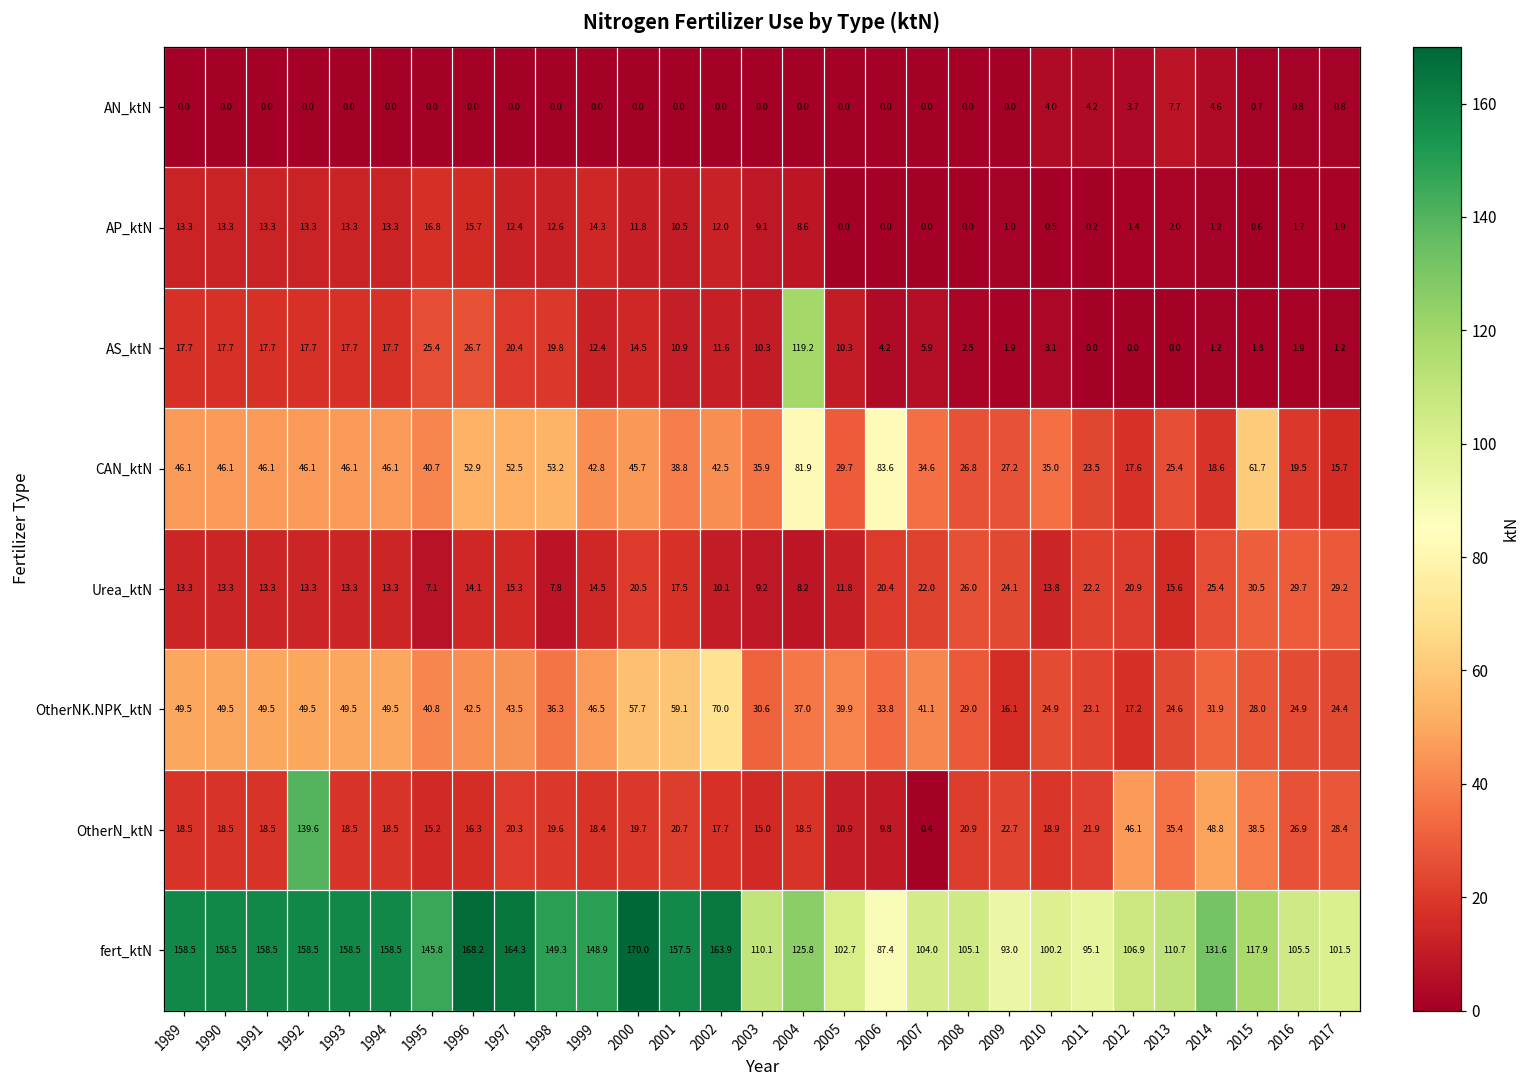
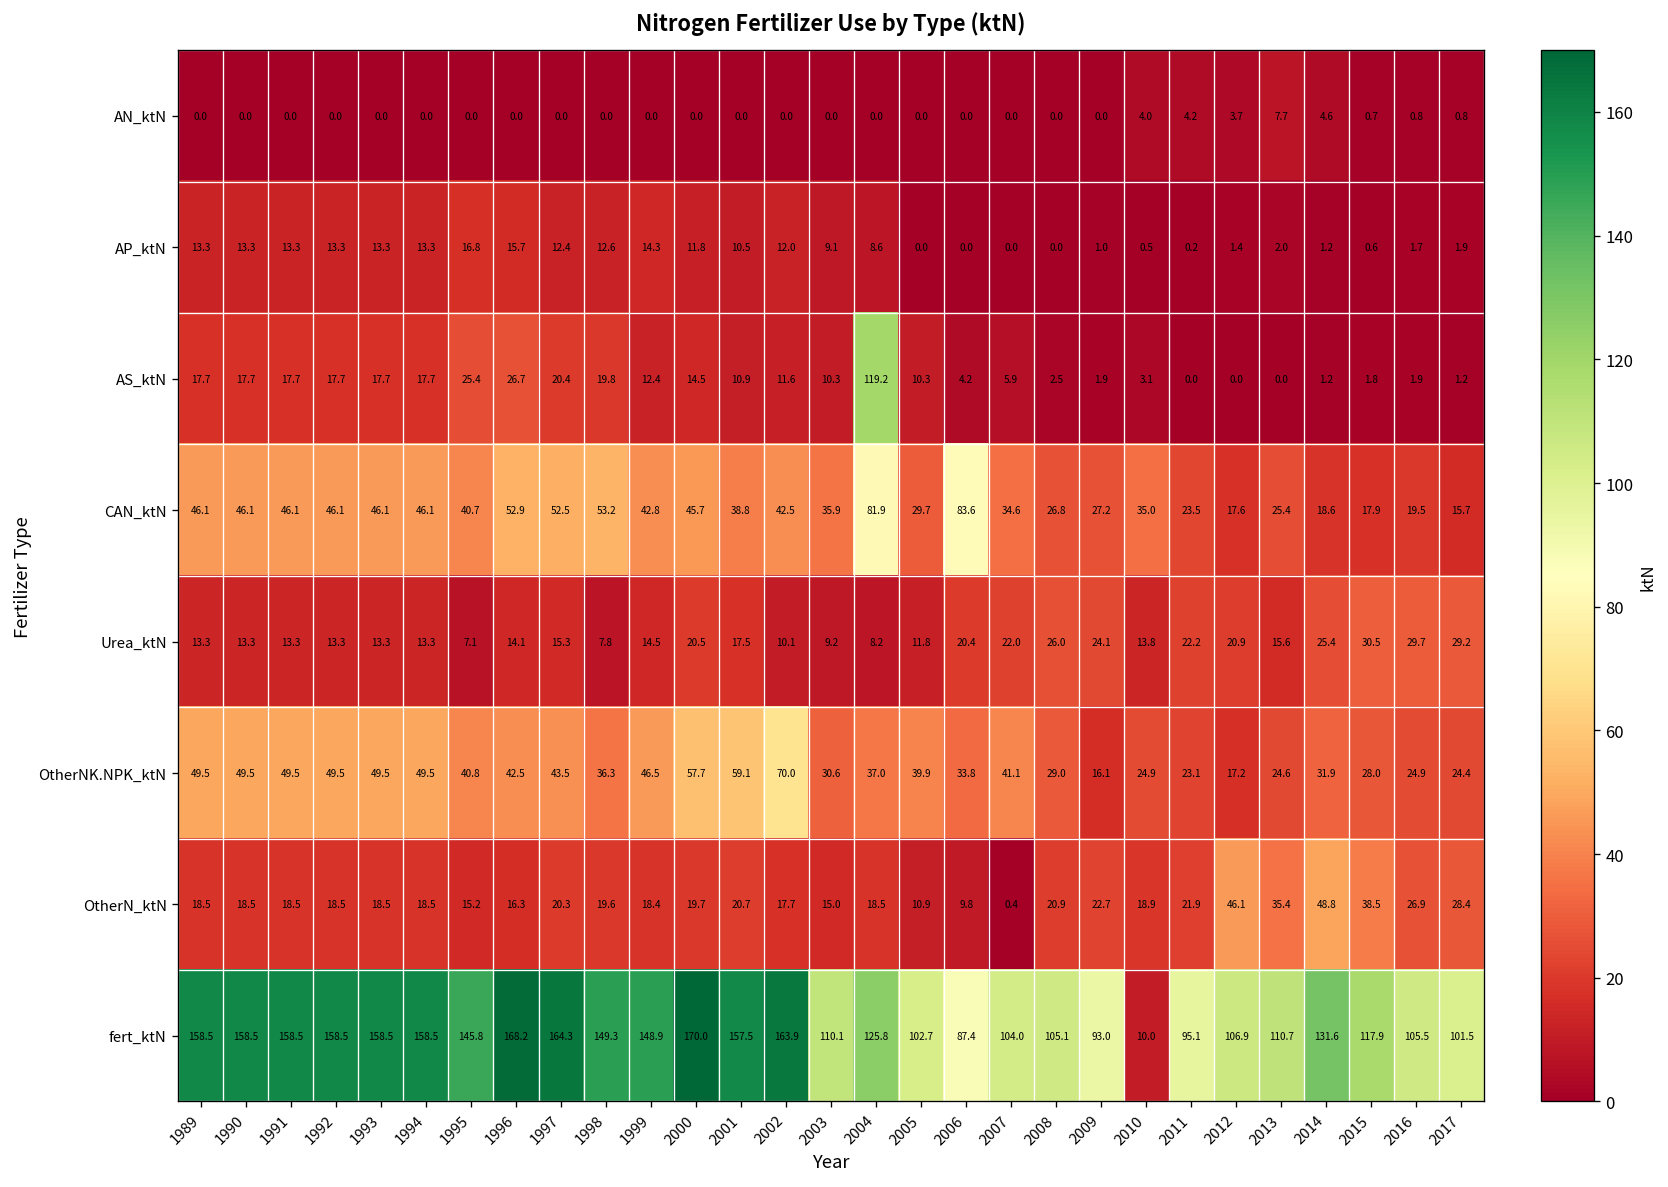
CAN_ktN, 2015: 61.7 -> 17.9
OtherN_ktN, 1992: 139.6 -> 18.5
fert_ktN, 2010: 100.2 -> 10.0
